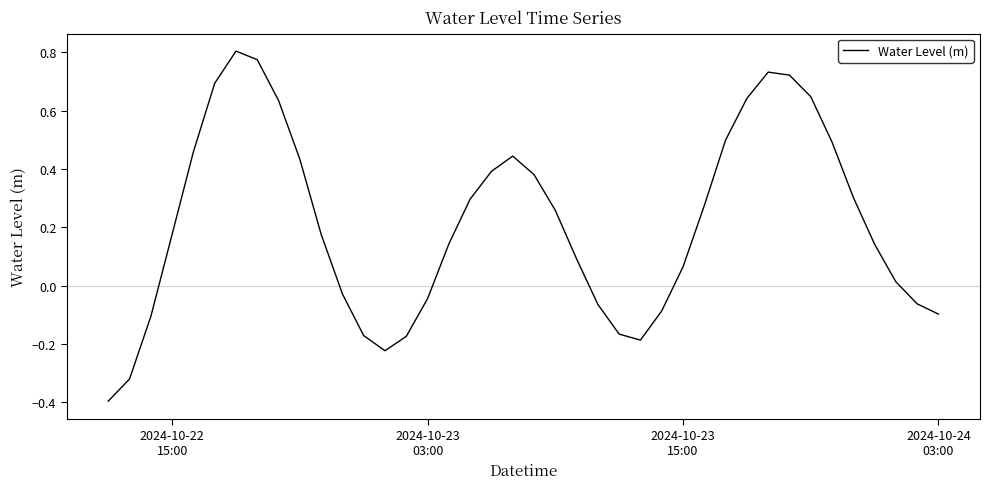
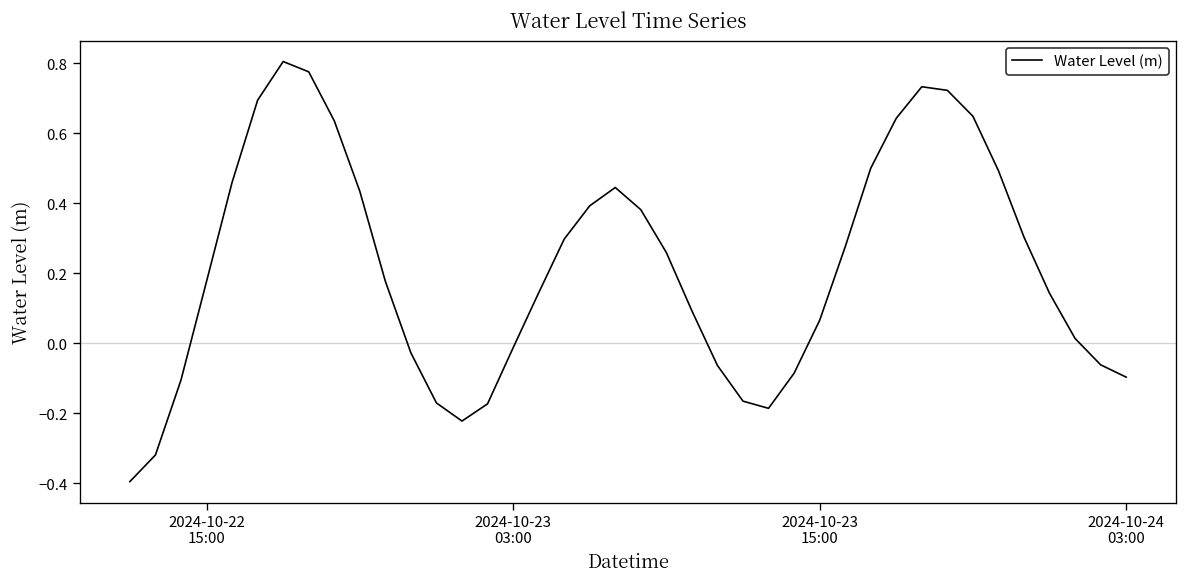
2024-10-23 03:00: -0.04 -> -0.01
